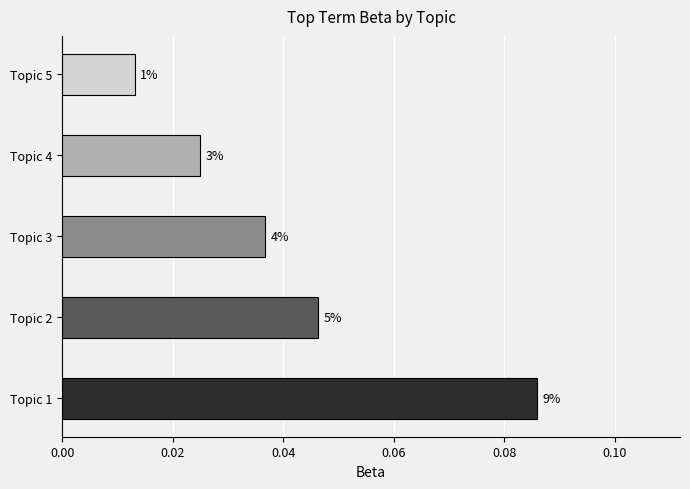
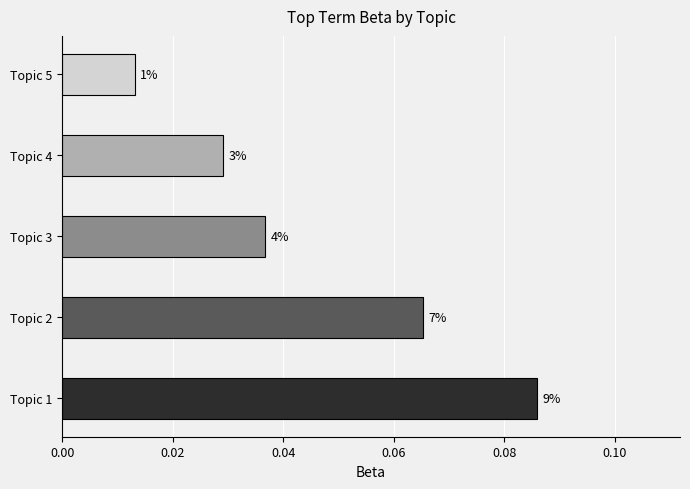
Topic 4: 0.025 -> 0.029
Topic 2: 5% -> 7%
